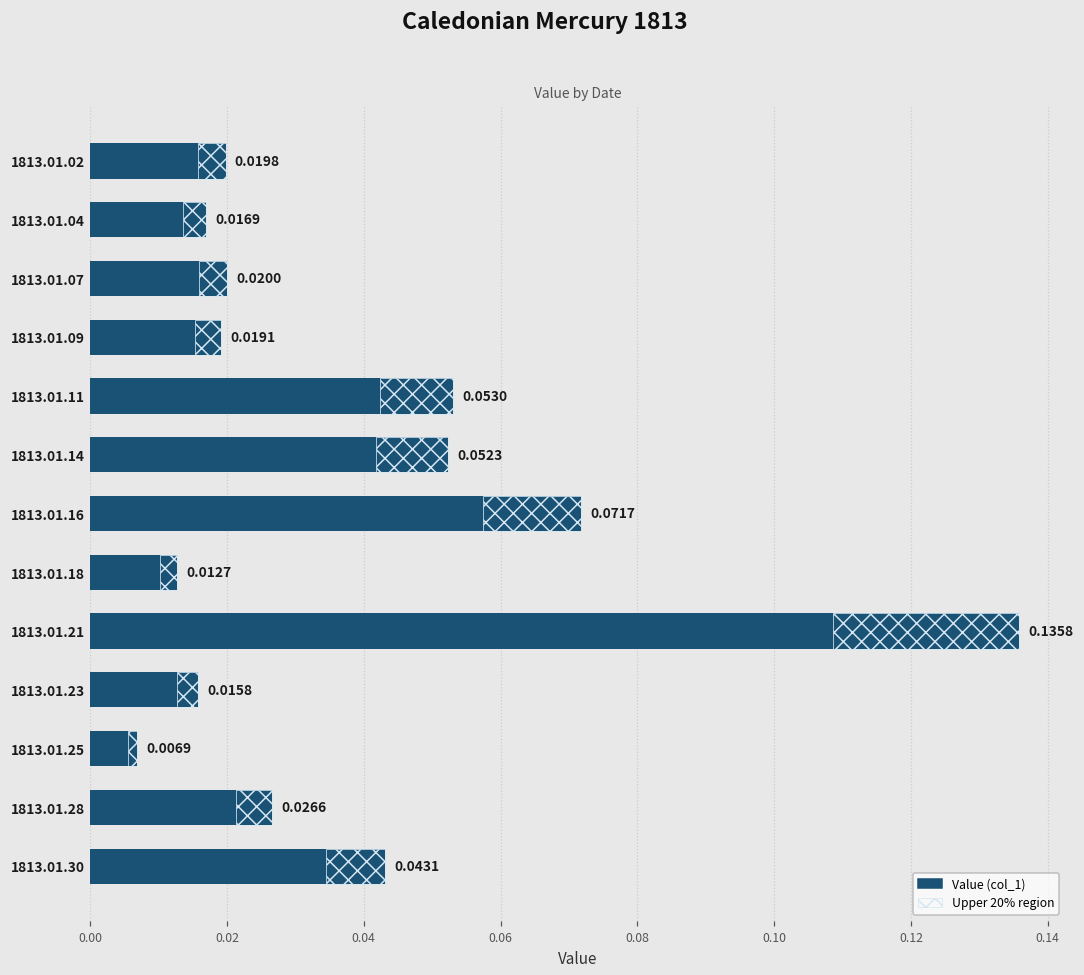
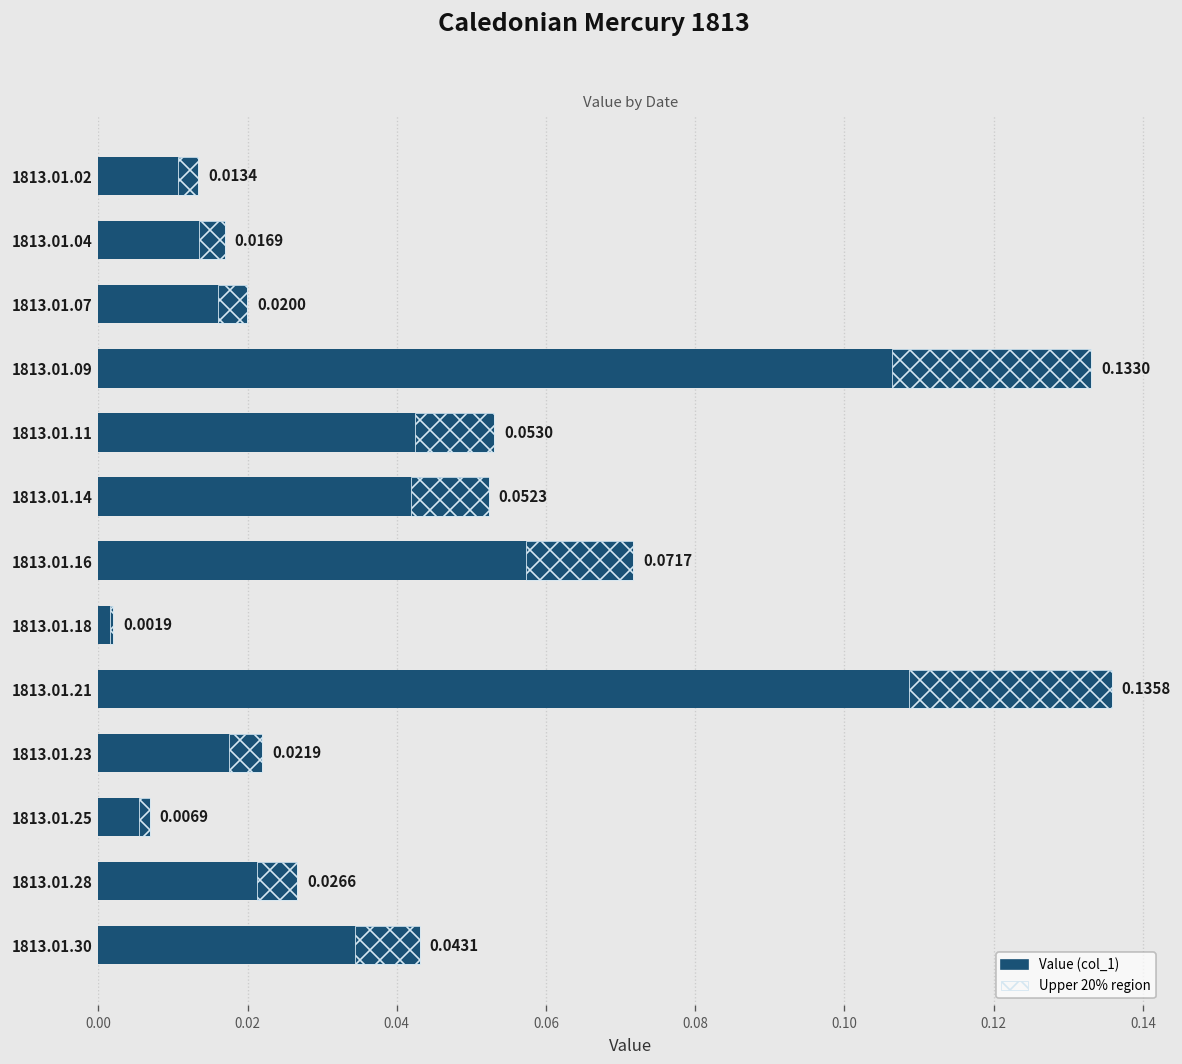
1813.01.02: 0.0198 -> 0.0134
1813.01.09: 0.0191 -> 0.1330
1813.01.18: 0.0127 -> 0.0019
1813.01.23: 0.0158 -> 0.0219
